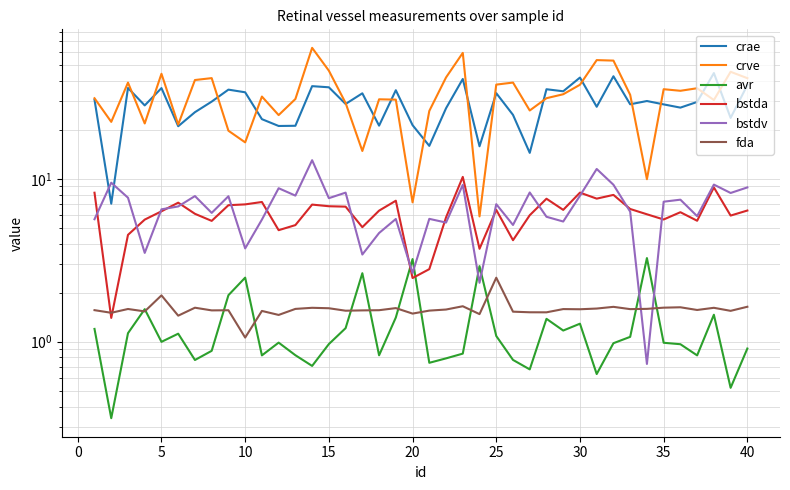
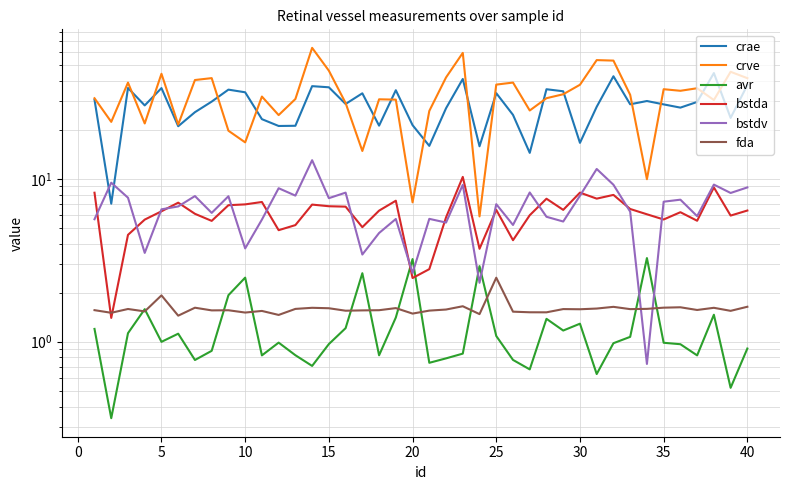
fda, 10: 1.1 -> 1.5
crae, 30: 42 -> 17
